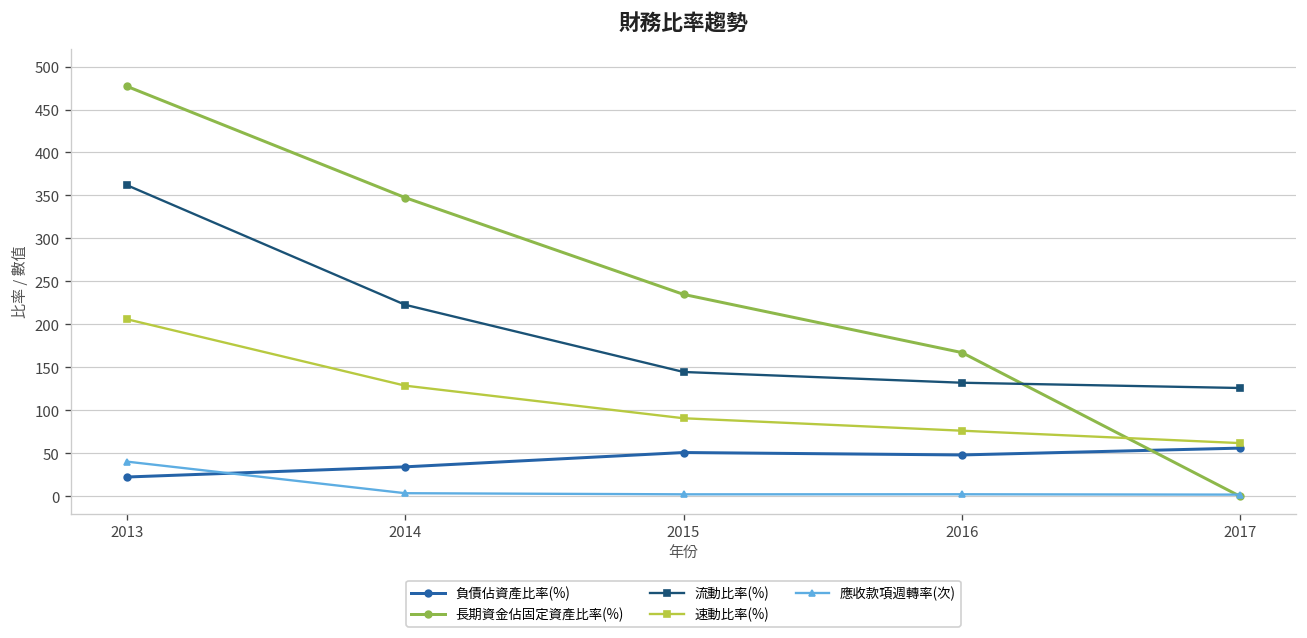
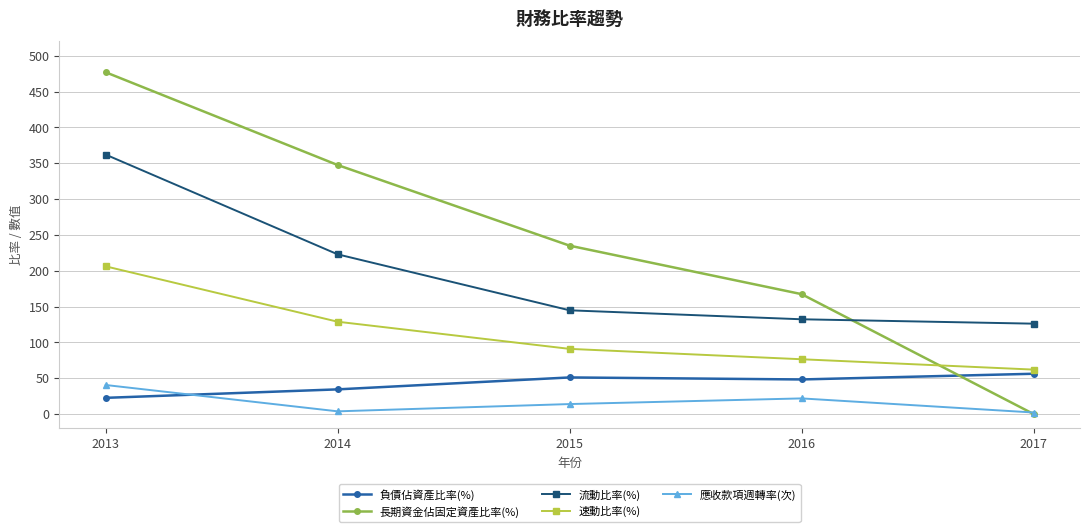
應收款項週轉率(次), 2015: 0 -> 10
應收款項週轉率(次), 2016: 0 -> 20
